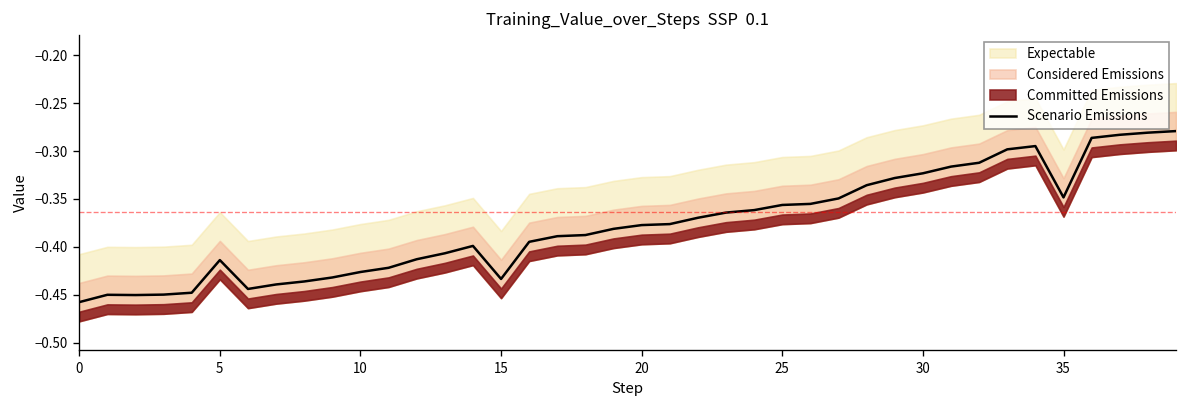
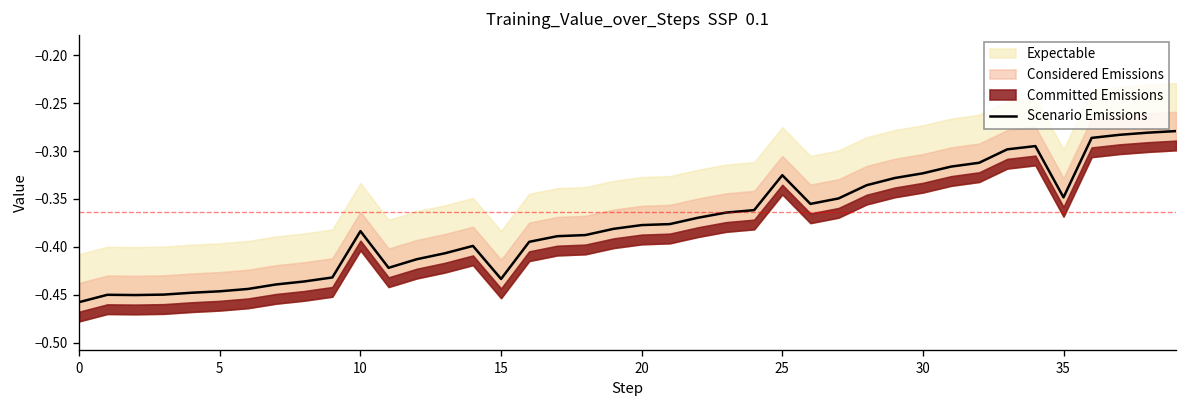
Scenario Emissions, 5: -0.41 -> -0.45
Scenario Emissions, 10: -0.43 -> -0.38
Scenario Emissions, 25: -0.36 -> -0.33
